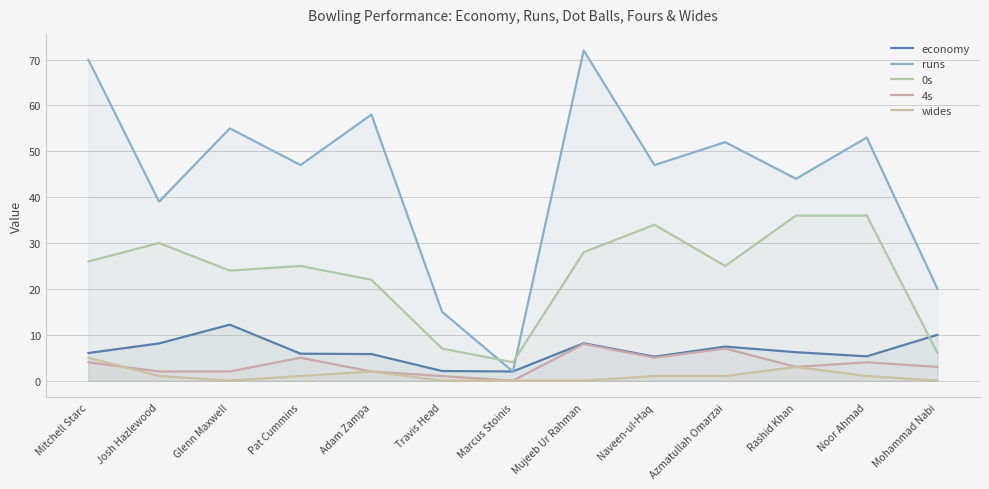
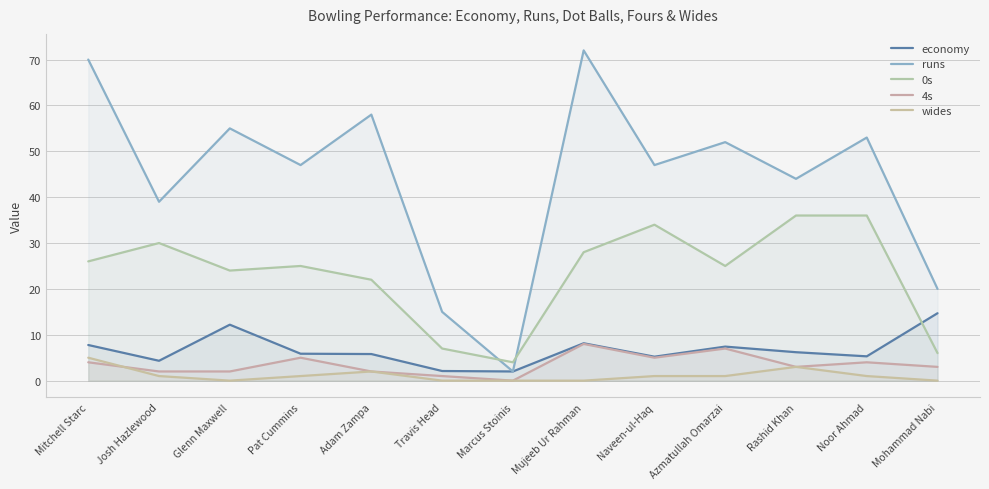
economy, Mitchell Starc: 6 -> 8
economy, Josh Hazlewood: 8 -> 4
economy, Mohammad Nabi: 10 -> 15
